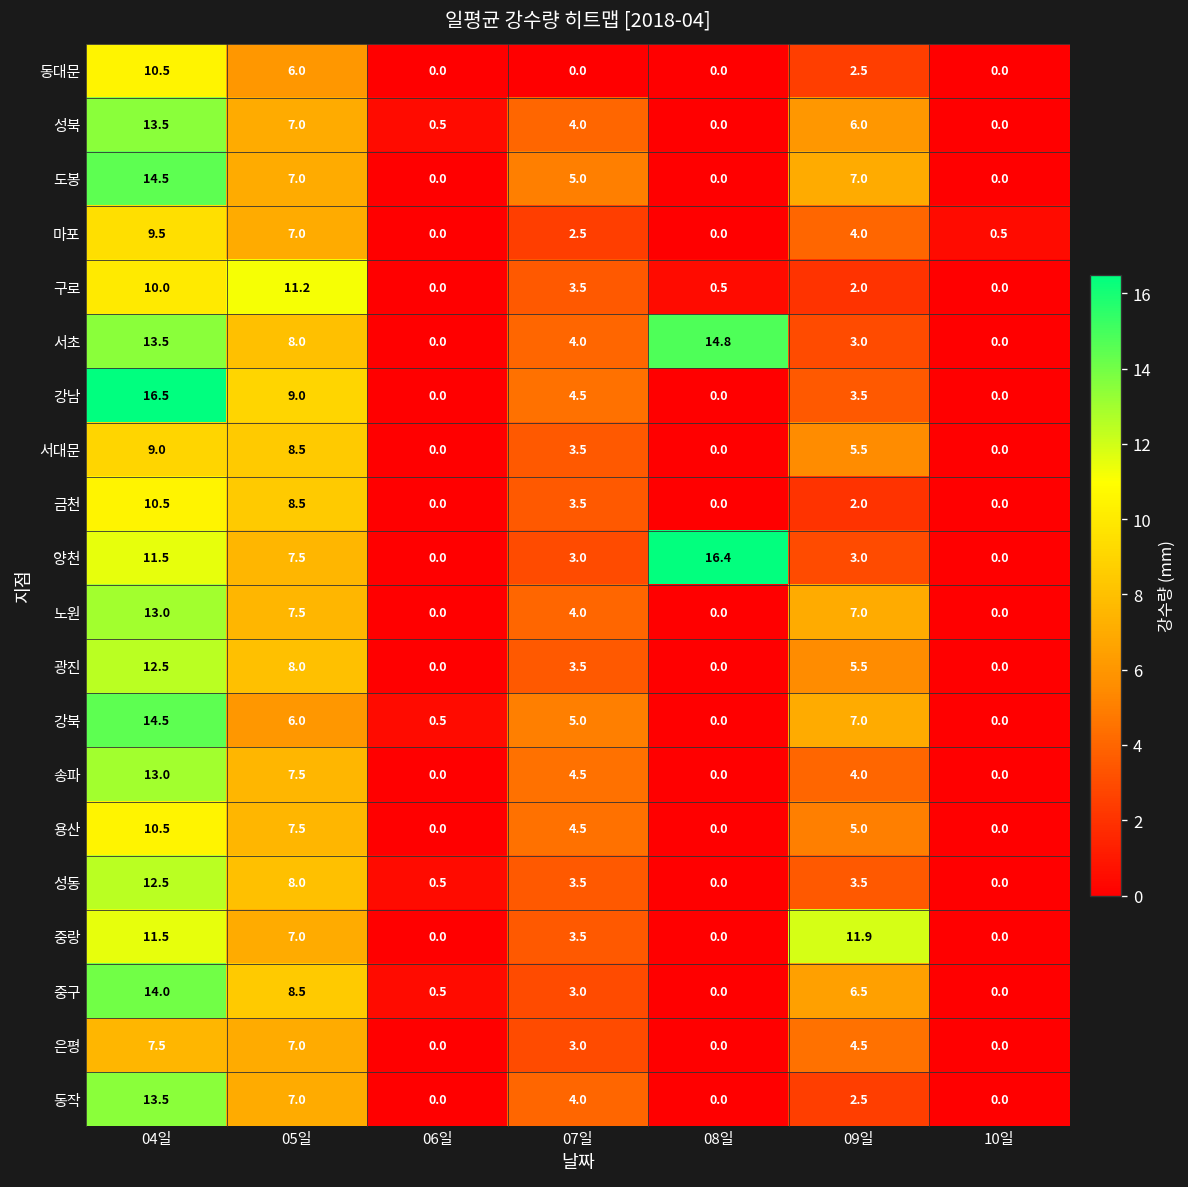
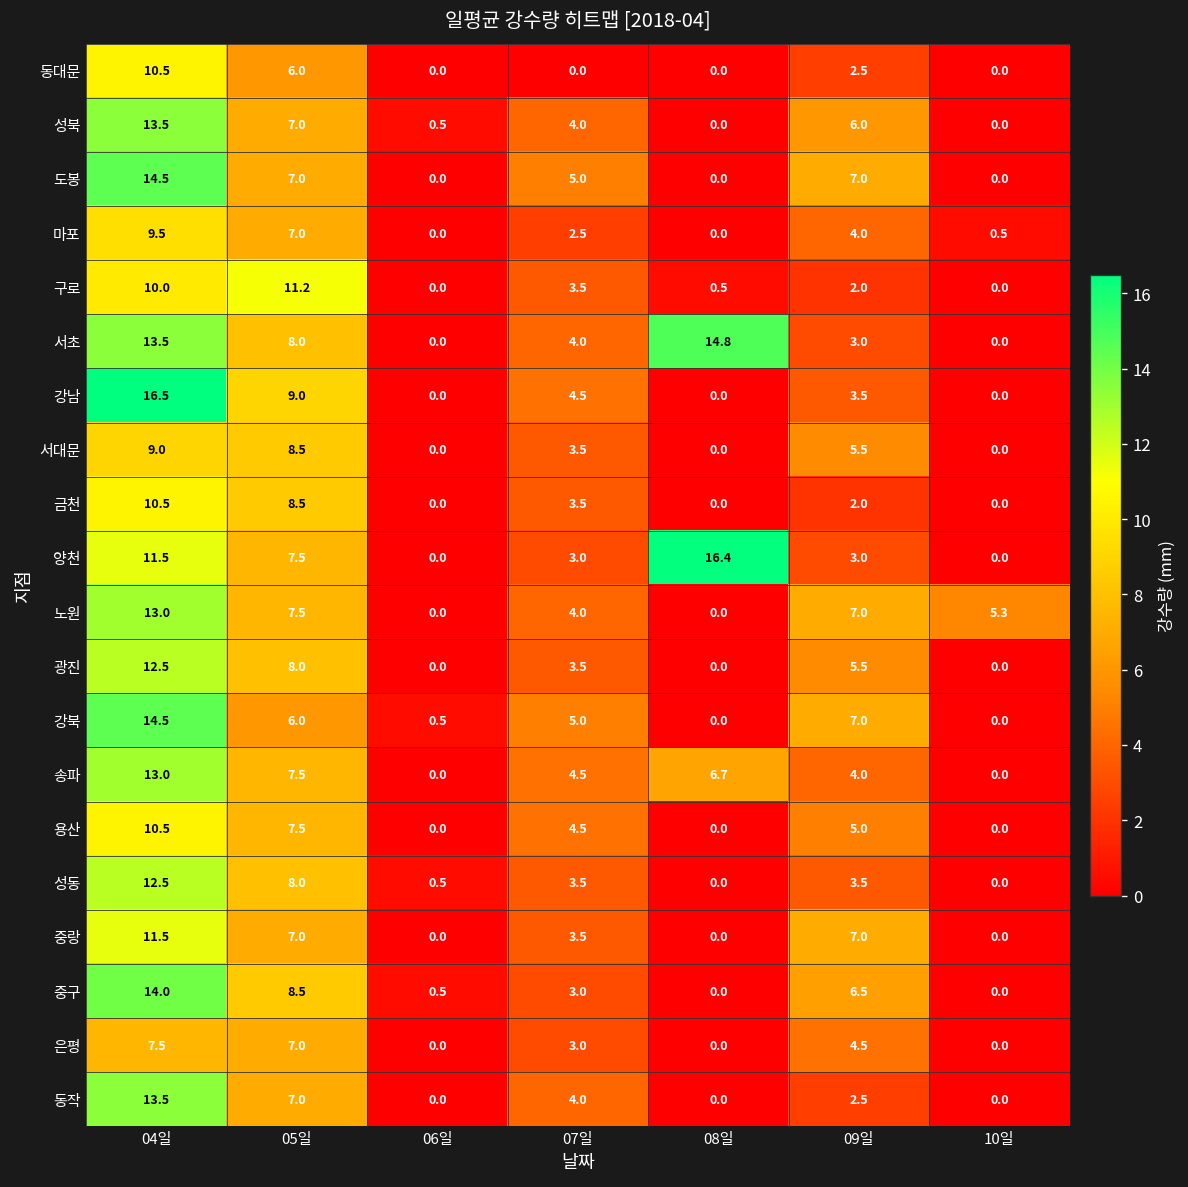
노원, 10일: 0.0 -> 5.3
송파, 08일: 0.0 -> 6.7
중랑, 09일: 11.9 -> 7.0
